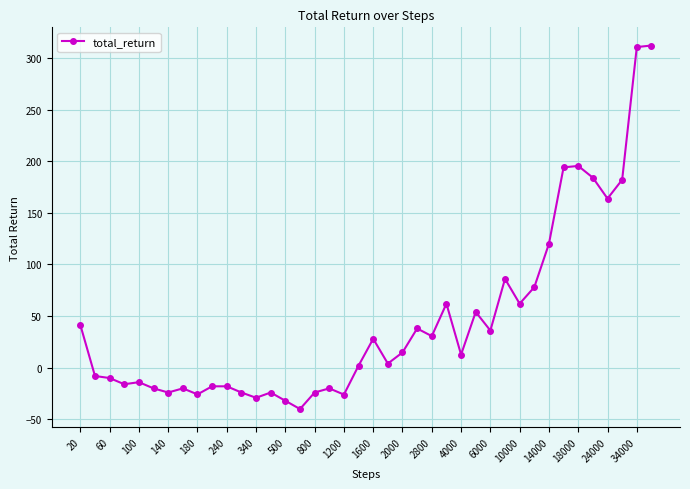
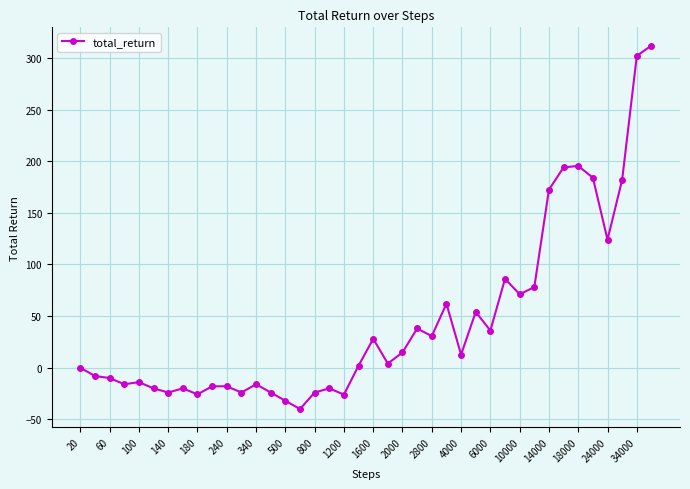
20: 41 -> 0
340: -29 -> -16
10000: 62 -> 71
14000: 120 -> 172
24000: 164 -> 124
34000: 311 -> 302
